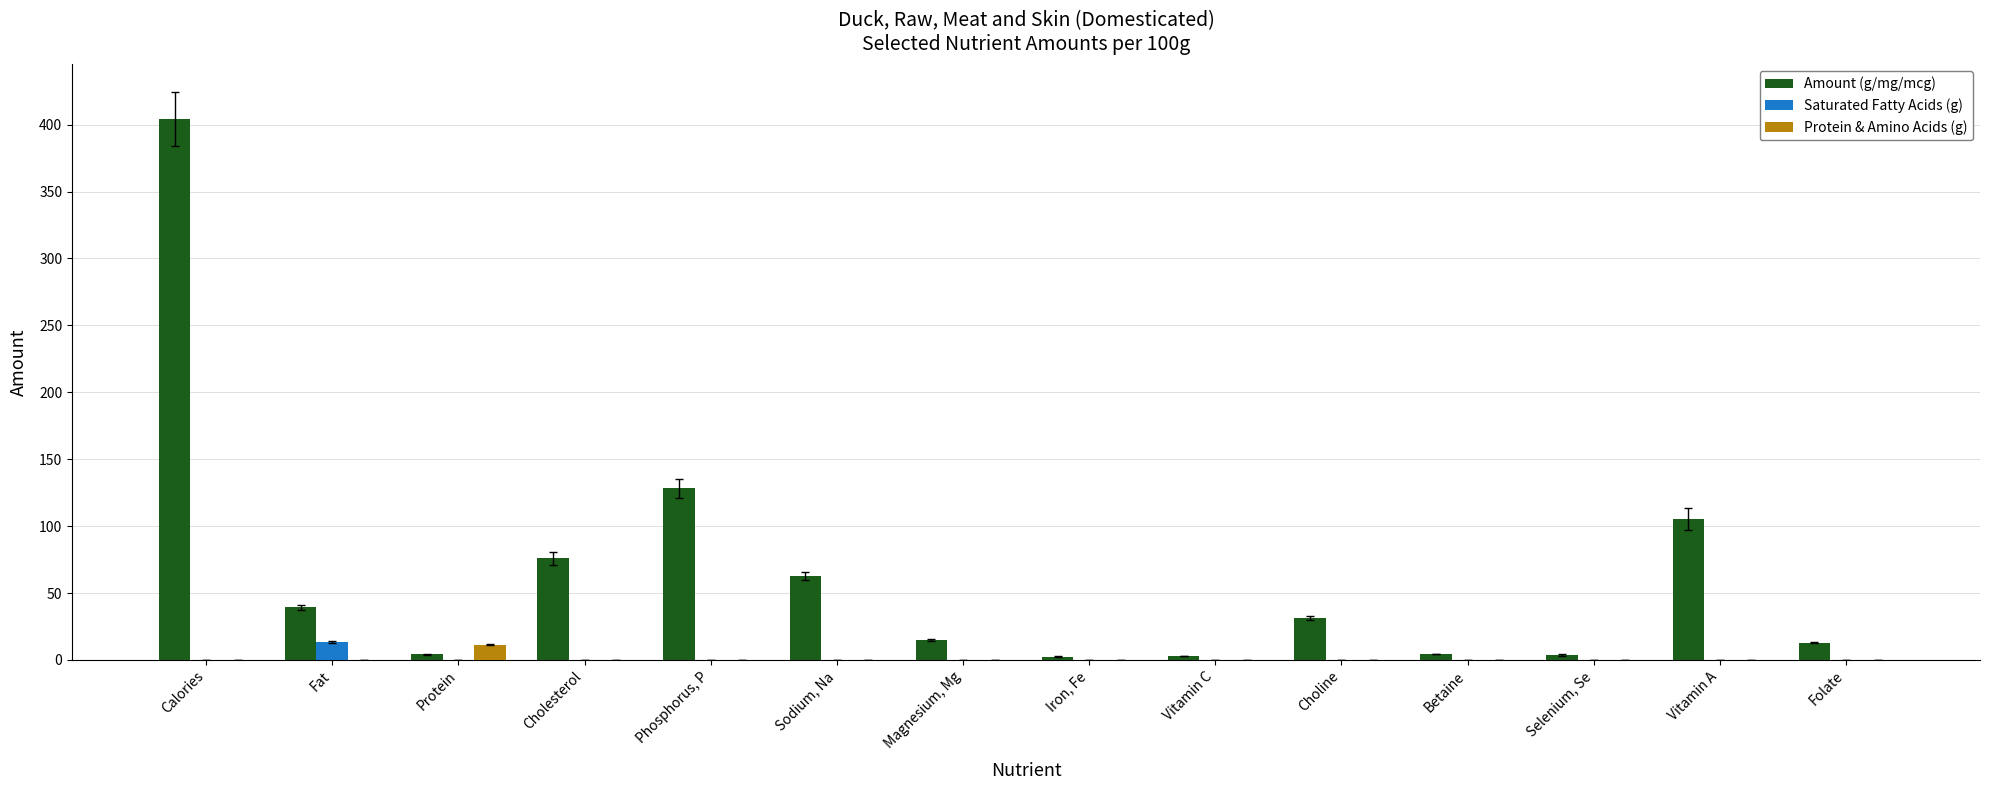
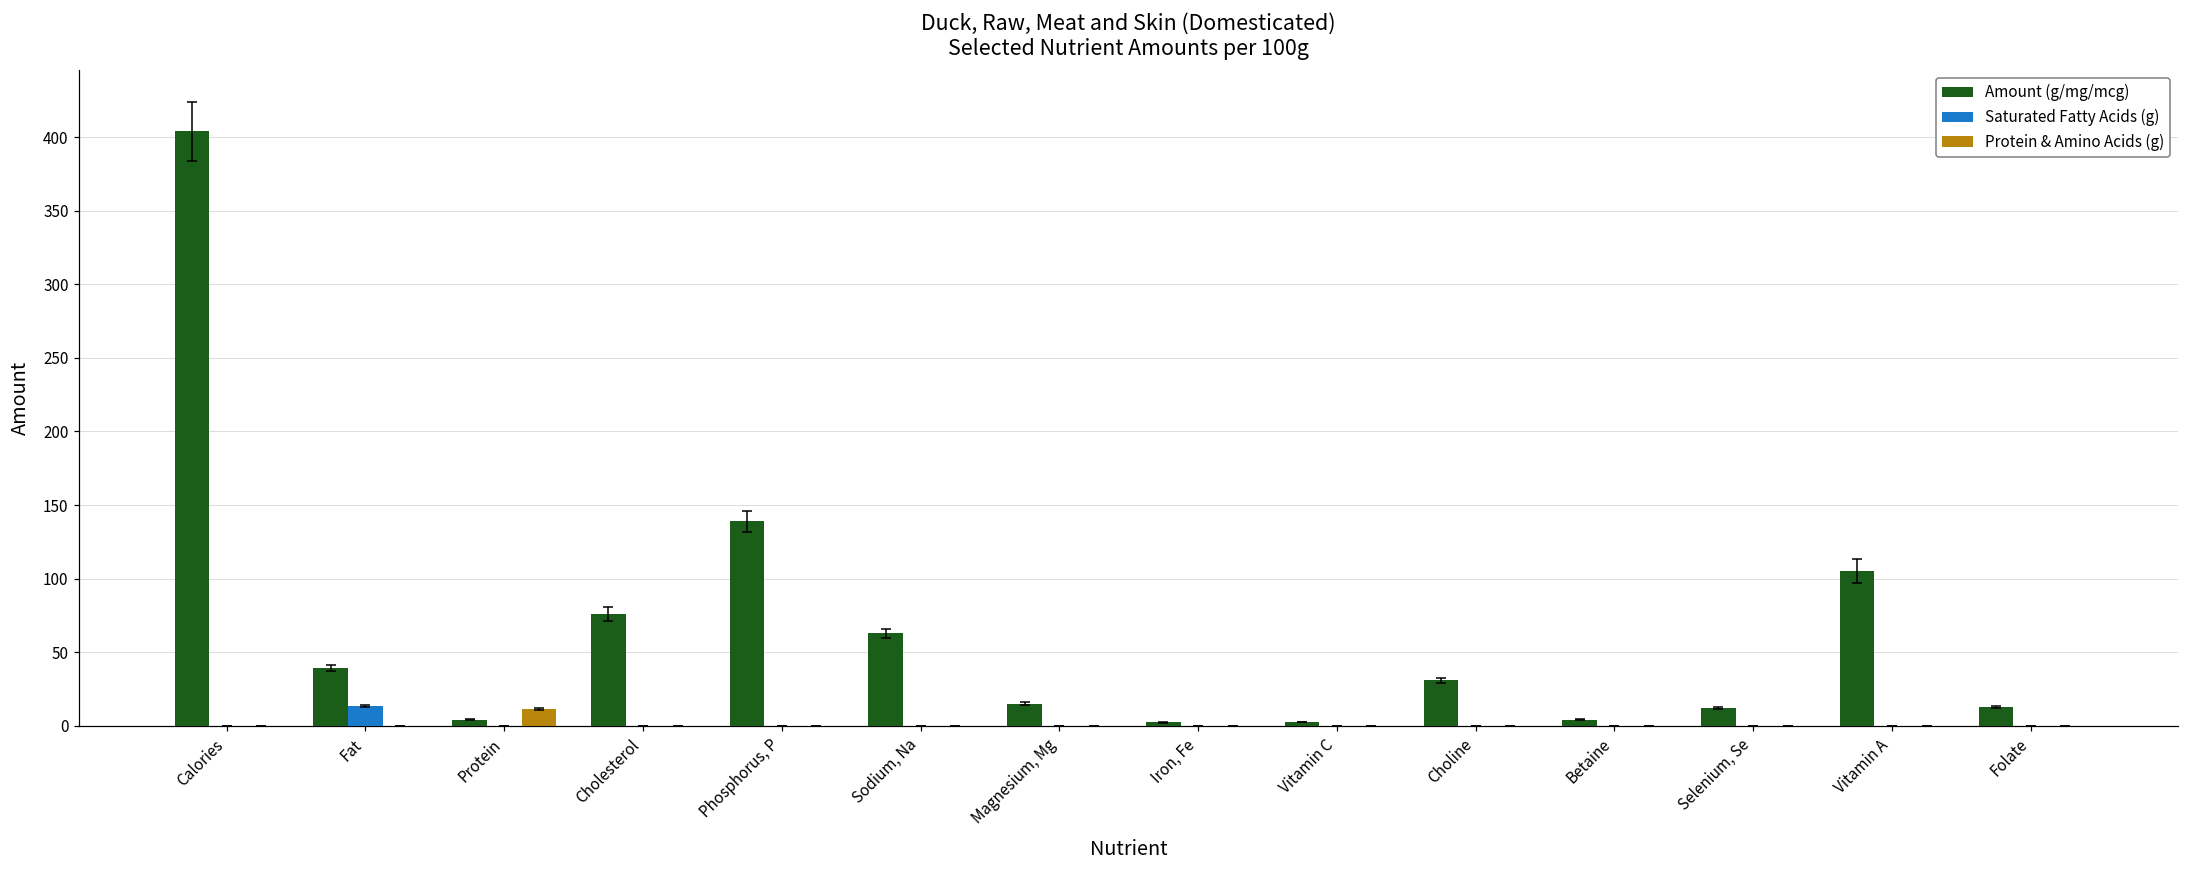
Amount (g/mg/mcg), Phosphorus, P: 128 -> 139
Amount (g/mg/mcg), Selenium, Se: 4 -> 12
